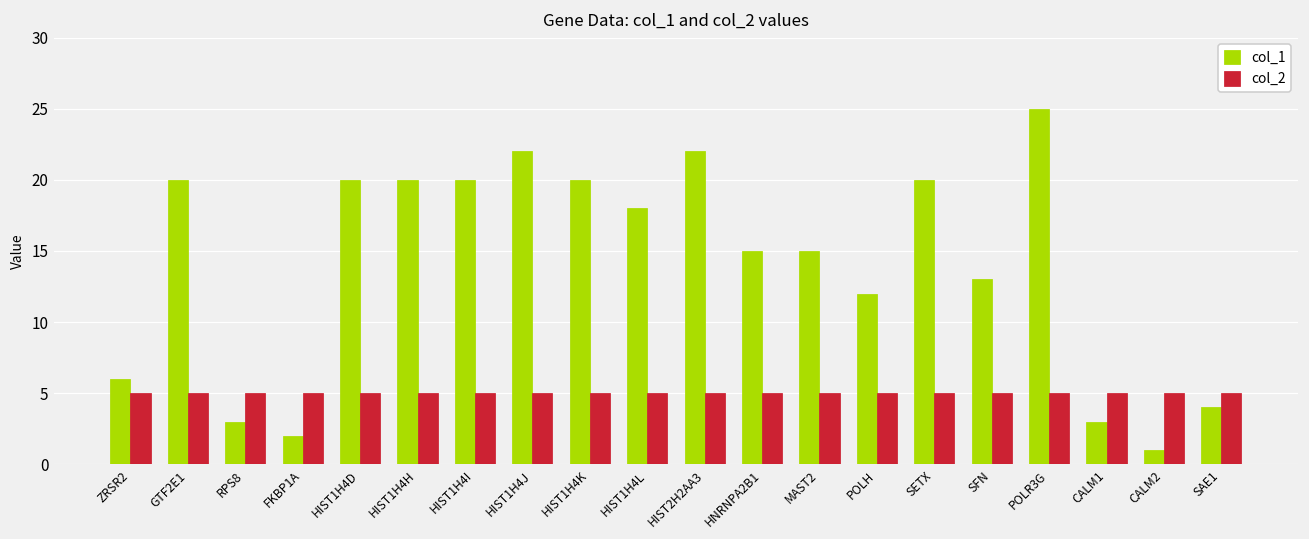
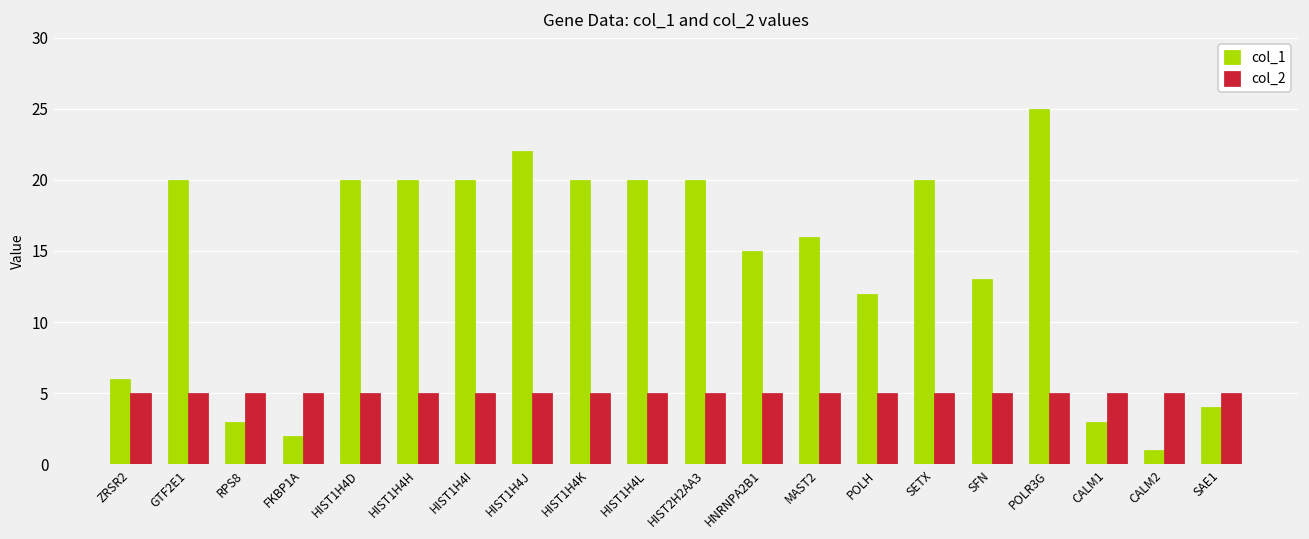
col_1, HIST1H4L: 18 -> 20
col_1, HIST2H2AA3: 22 -> 20
col_1, MAST2: 15 -> 16
